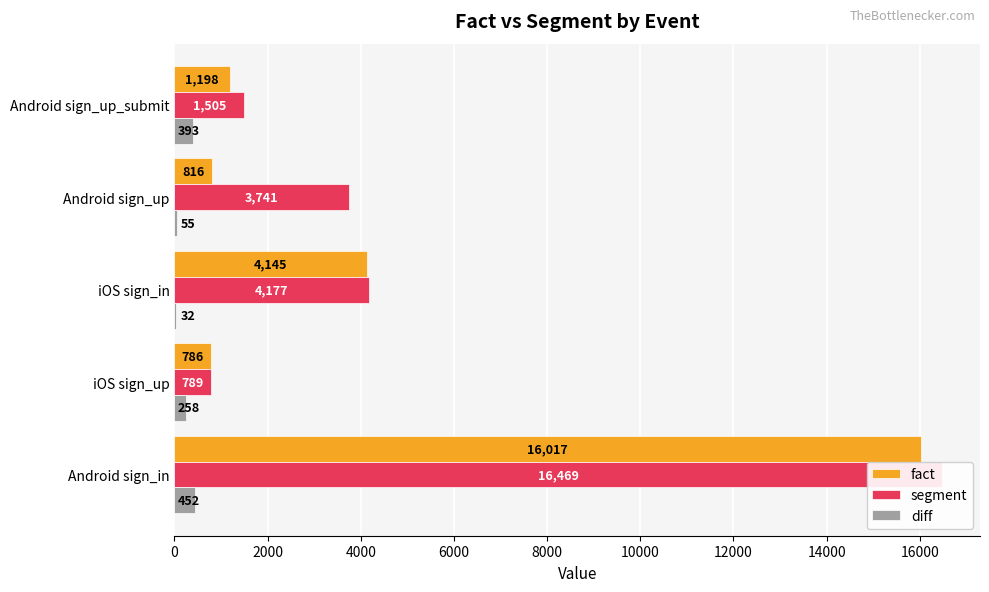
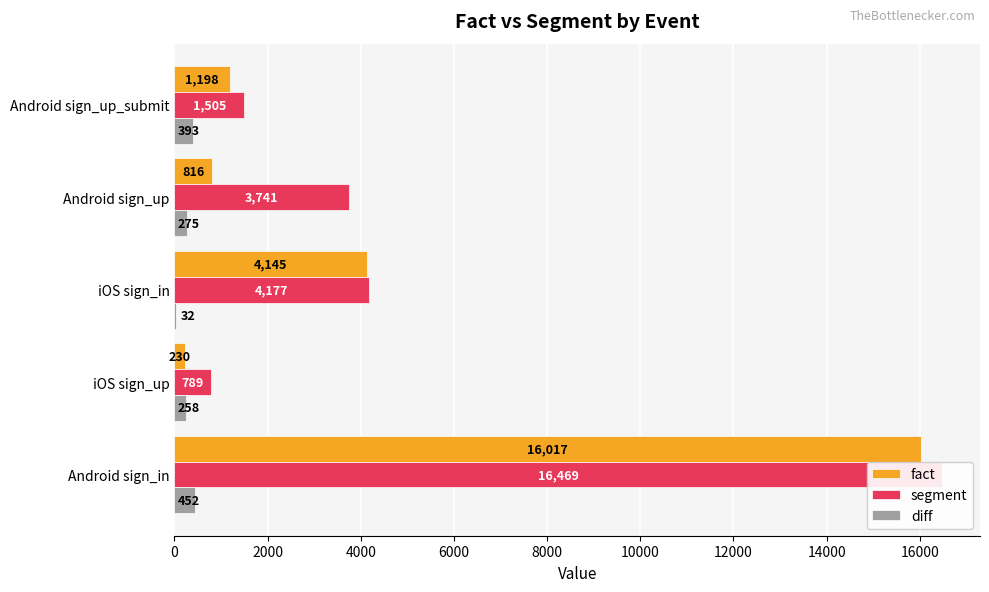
diff, Android sign_up: 55 -> 275
fact, iOS sign_up: 786 -> 230
